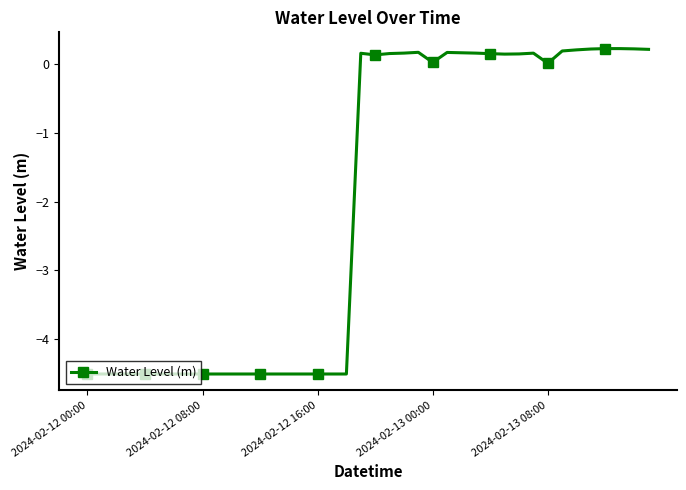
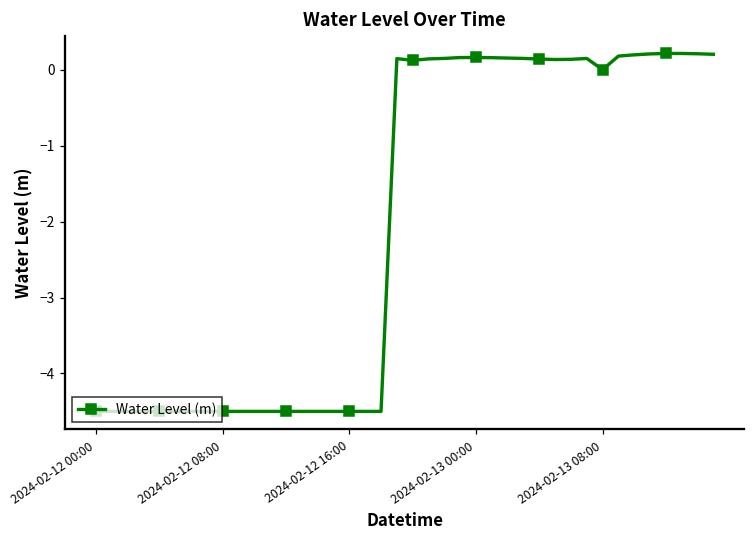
2024-02-13 00:00: 0.0 -> 0.2
